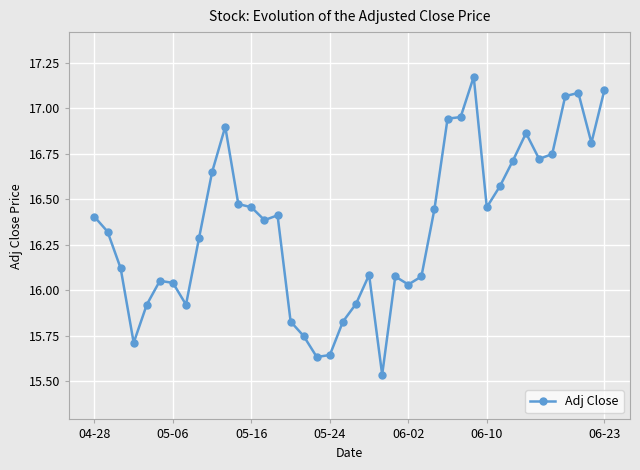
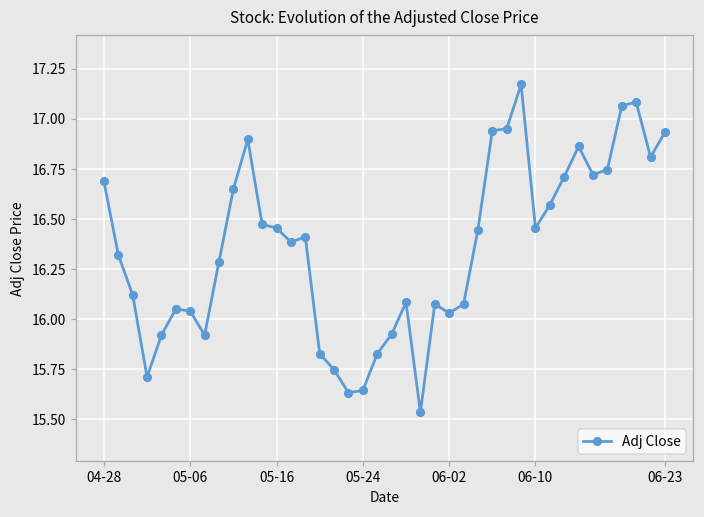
04-28: 16.40 -> 16.69
06-23: 17.10 -> 16.93
